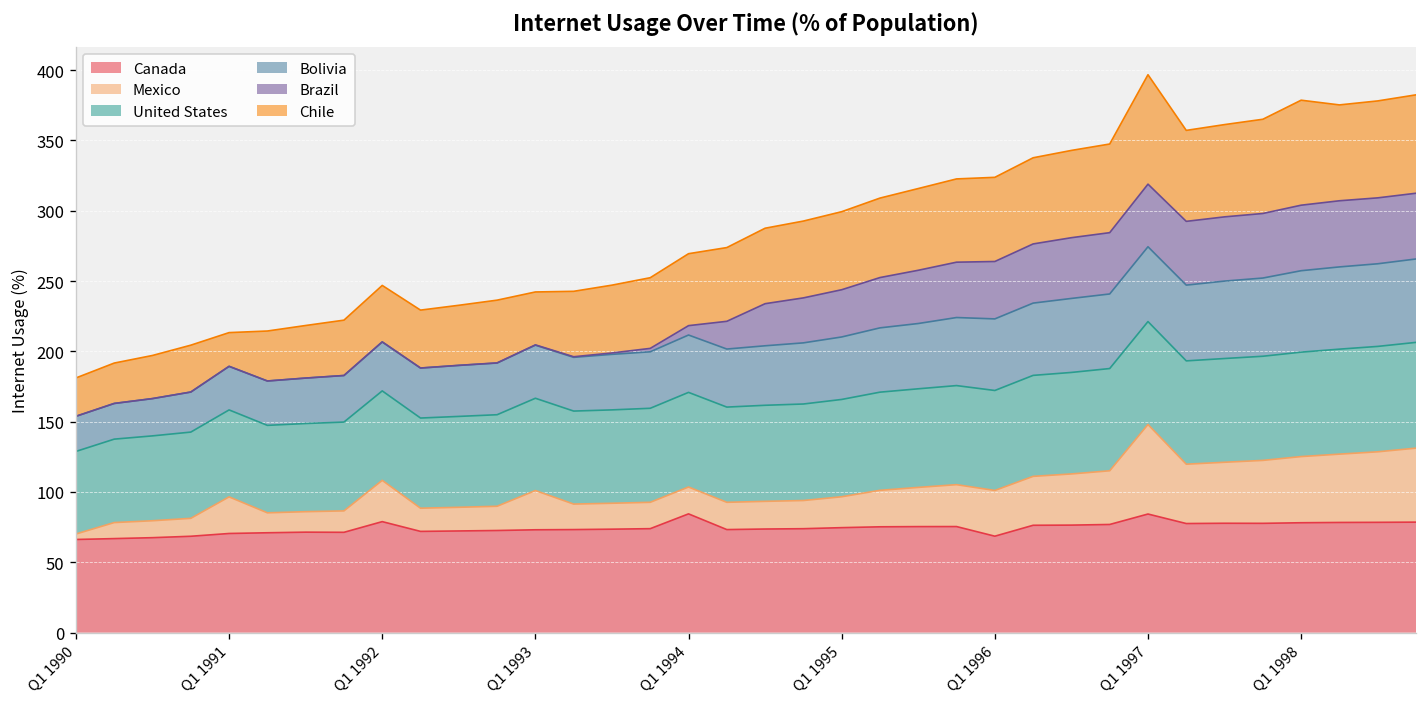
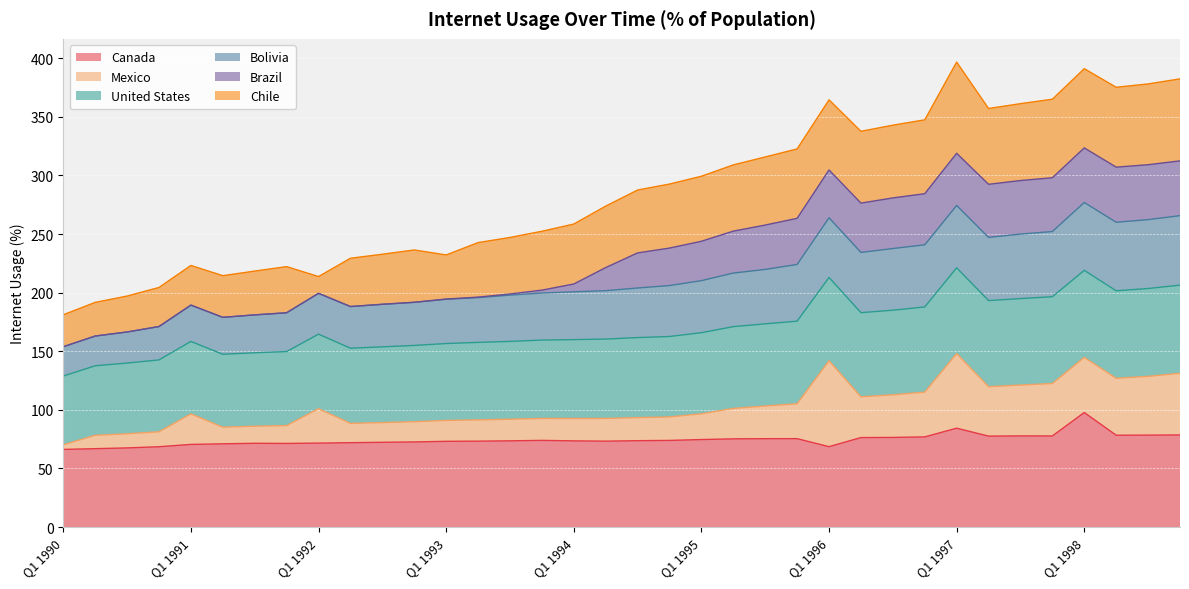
Chile, Q1 1991: 24 -> 34
Canada, Q1 1992: 79 -> 72
Chile, Q1 1992: 40 -> 14
Mexico, Q1 1993: 28 -> 18
Canada, Q1 1994: 84 -> 74
Mexico, Q1 1996: 33 -> 73
Canada, Q1 1998: 78 -> 98
Chile, Q1 1998: 75 -> 68
